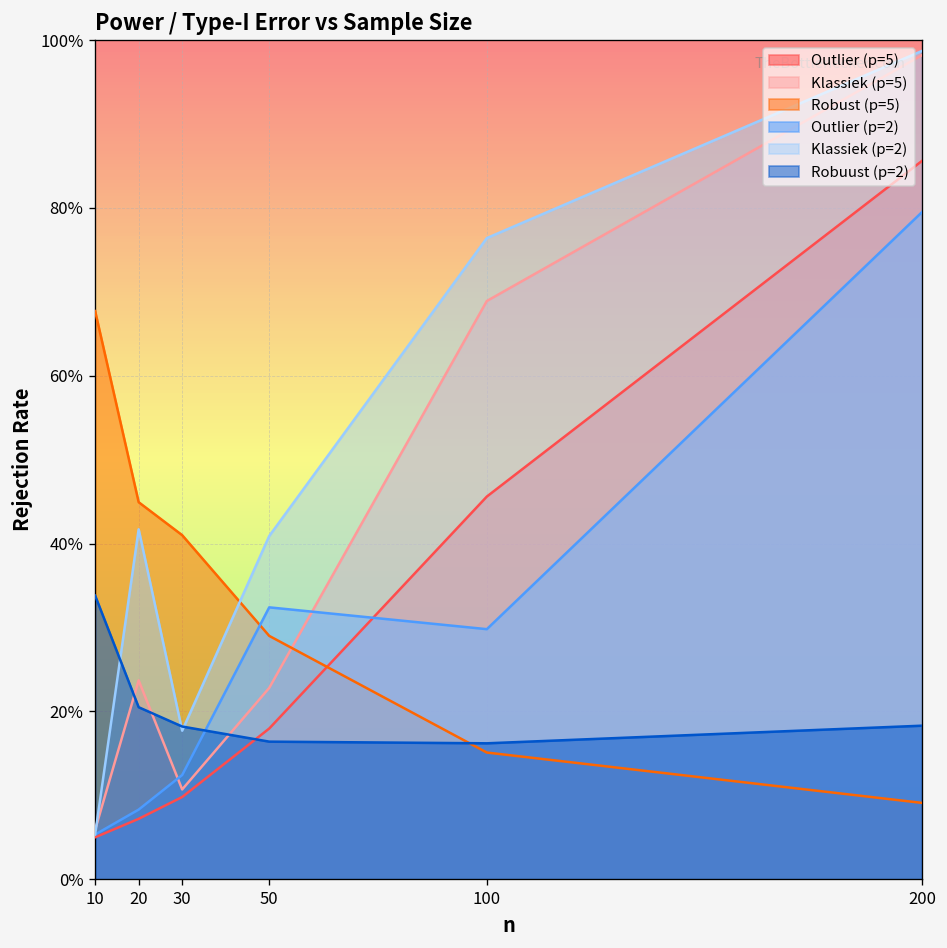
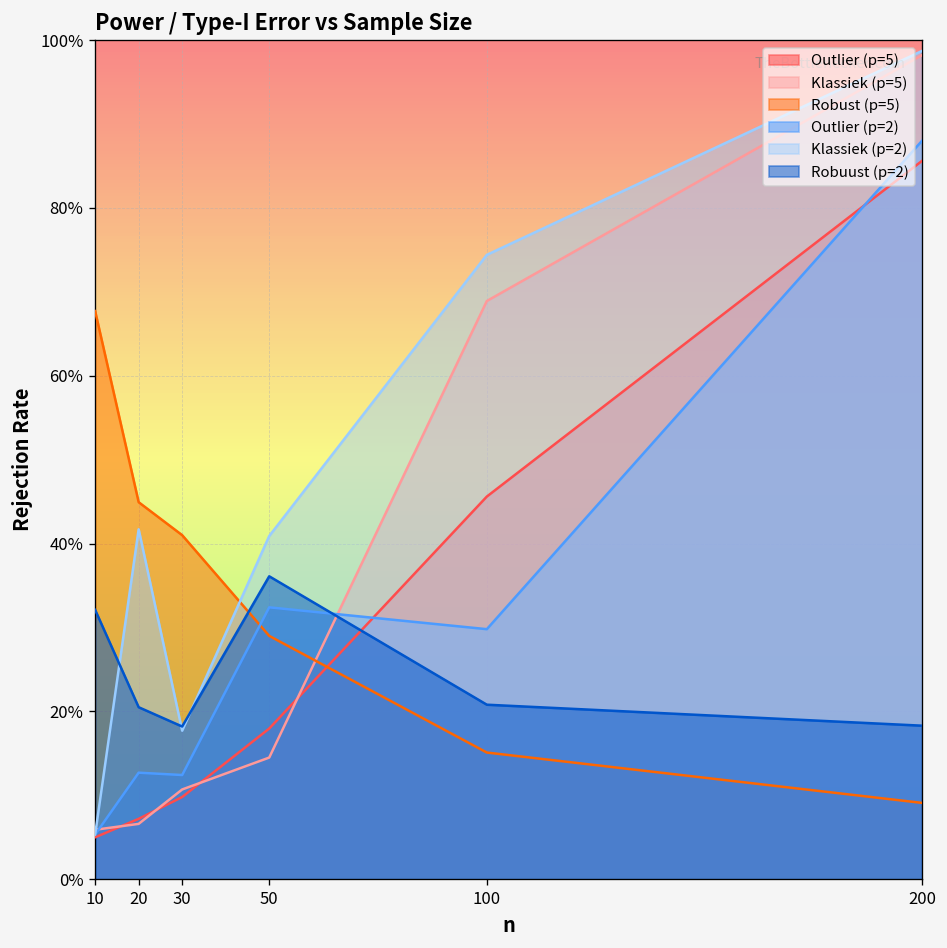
Robuust (p=2), 10: 34% -> 32%
Klassiek (p=5), 20: 24% -> 7%
Outlier (p=2), 20: 8% -> 13%
Klassiek (p=5), 50: 23% -> 14%
Robuust (p=2), 50: 16% -> 36%
Klassiek (p=2), 100: 76% -> 74%
Robuust (p=2), 100: 16% -> 21%
Outlier (p=2), 200: 80% -> 88%
